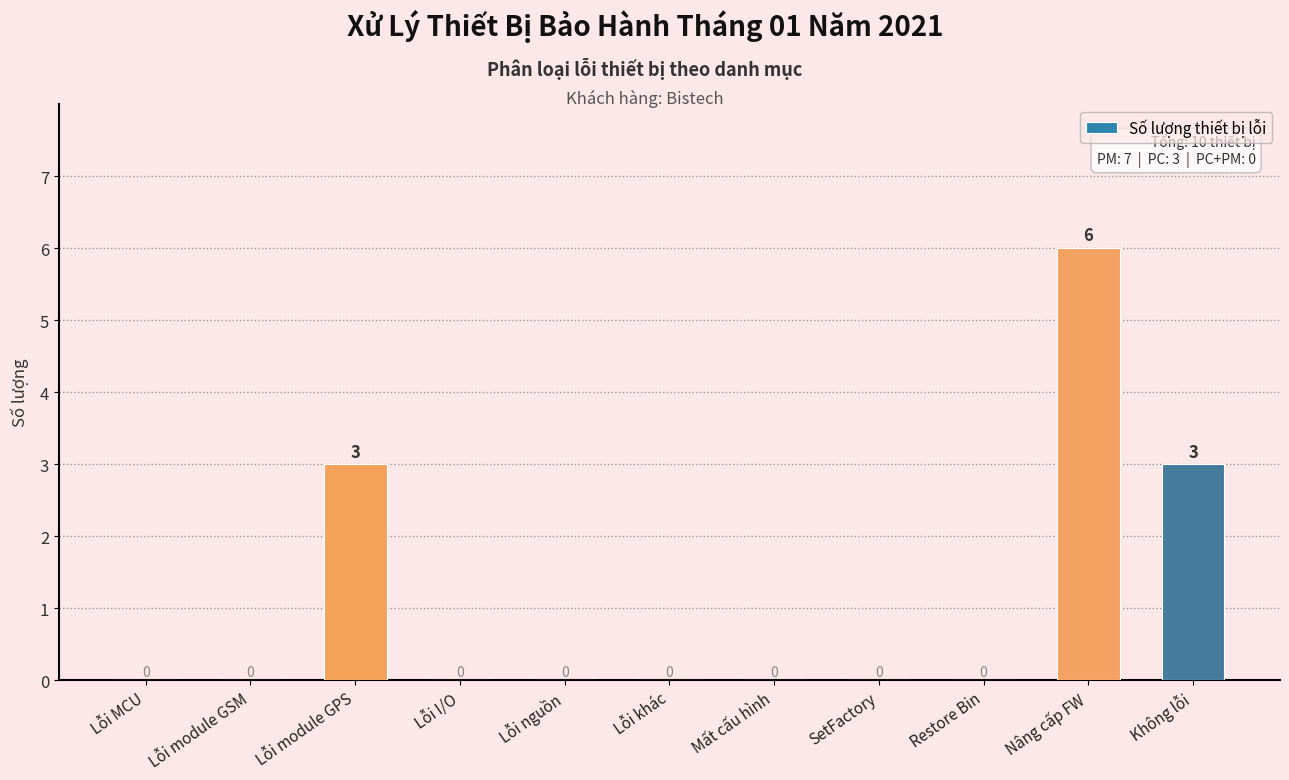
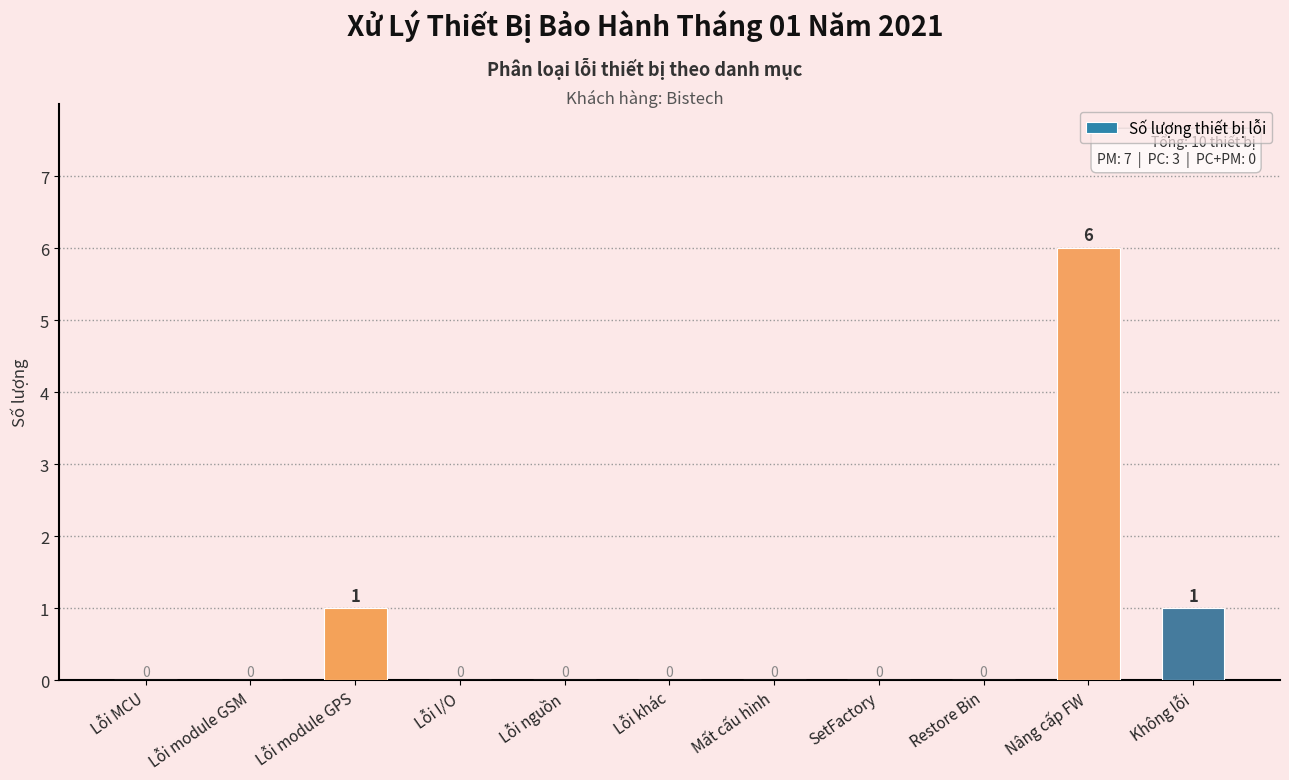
Lỗi module GPS: 3 -> 1
Không lỗi: 3 -> 1
